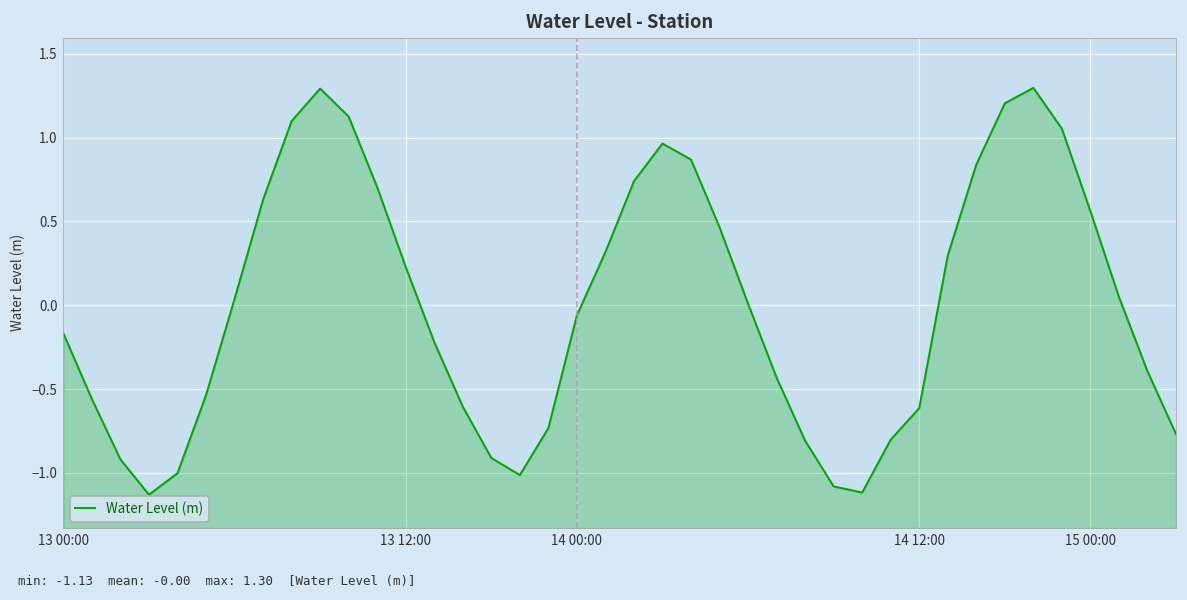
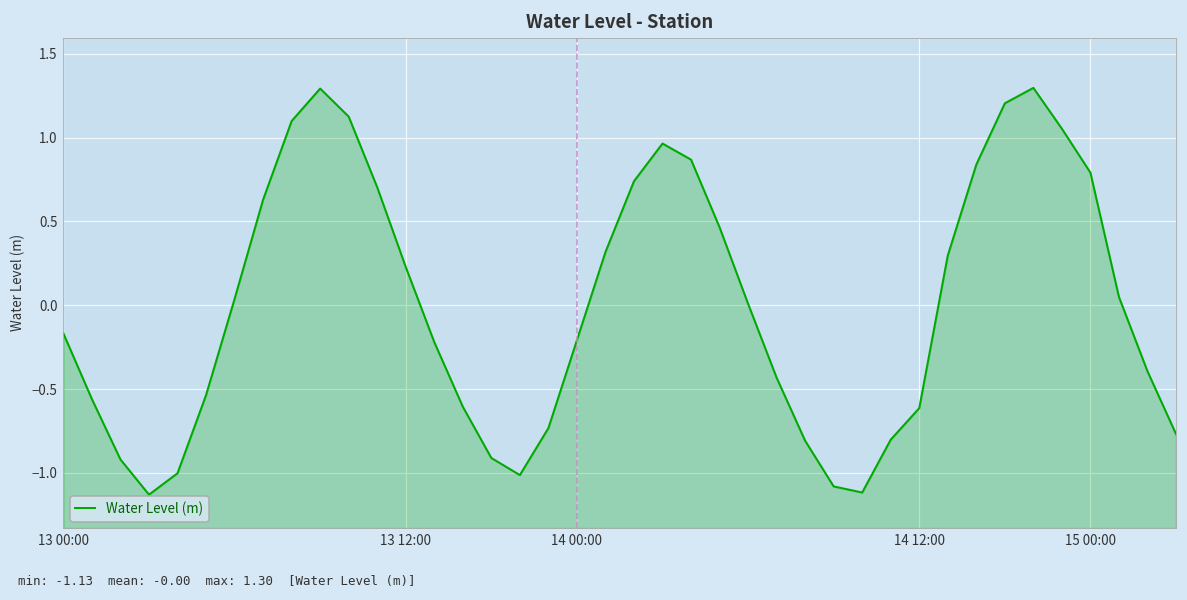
14 00:00: -0.06 -> -0.21
15 00:00: 0.56 -> 0.79
